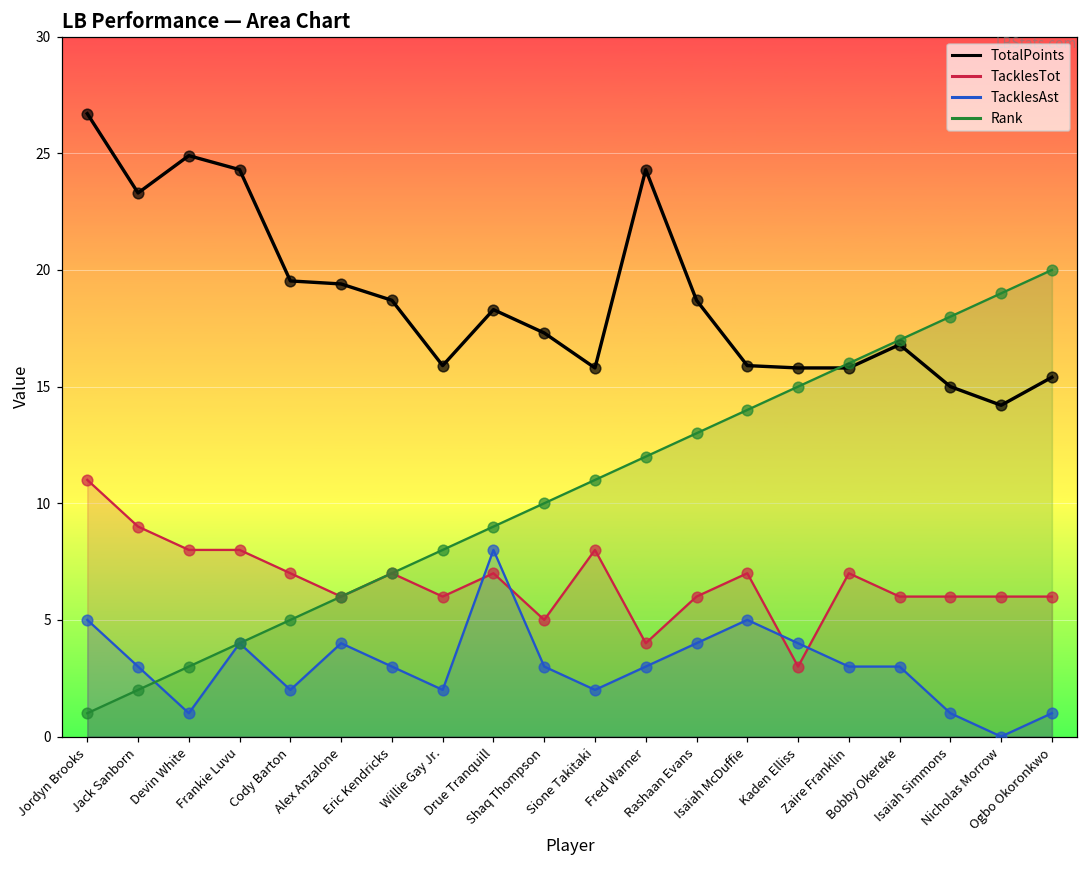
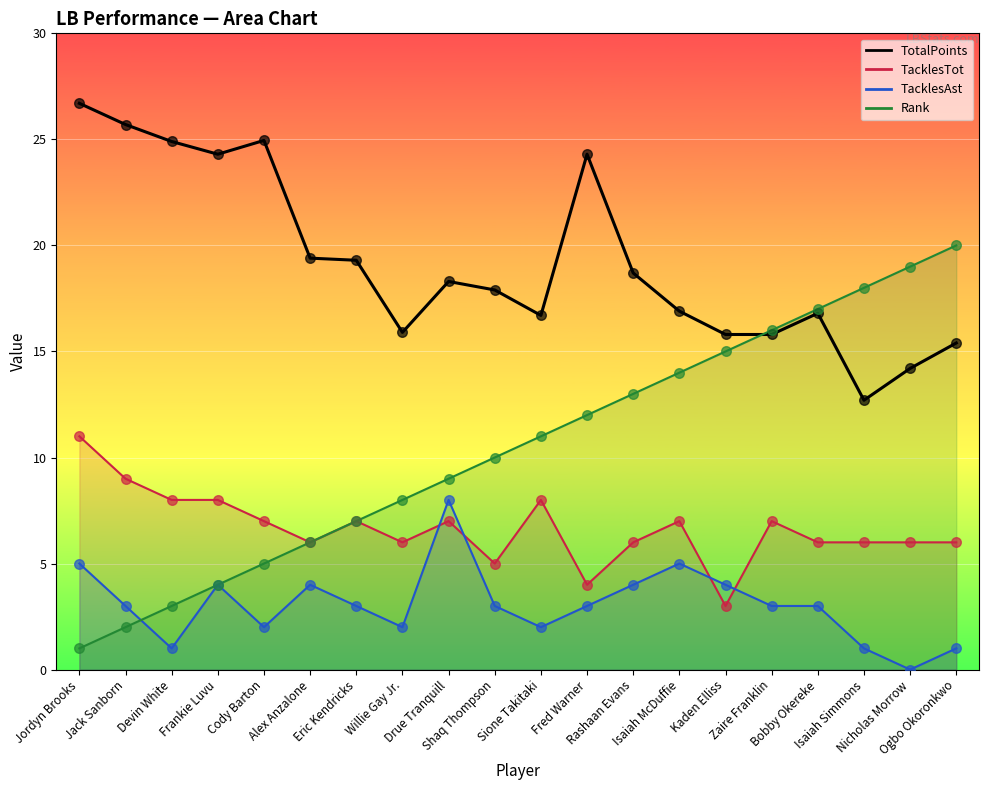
TotalPoints, Jack Sanborn: 23.3 -> 25.7
TotalPoints, Cody Barton: 19.5 -> 25.0
TotalPoints, Eric Kendricks: 18.7 -> 19.3
TotalPoints, Shaq Thompson: 17.3 -> 17.9
TotalPoints, Sione Takitaki: 15.8 -> 16.7
TotalPoints, Isaiah McDuffie: 15.9 -> 16.9
TotalPoints, Isaiah Simmons: 15.0 -> 12.7
